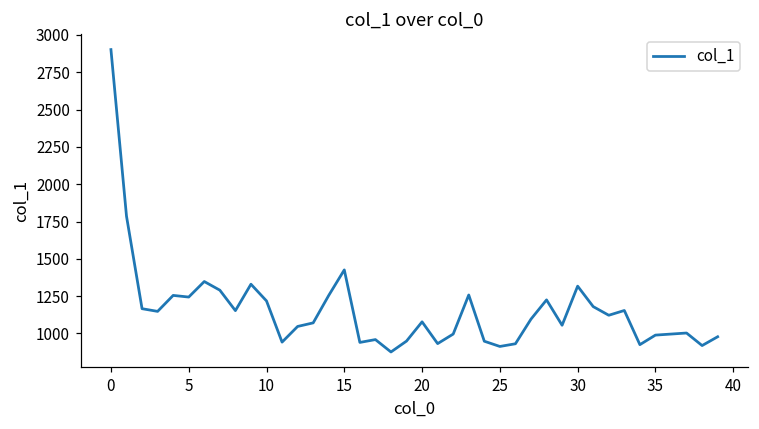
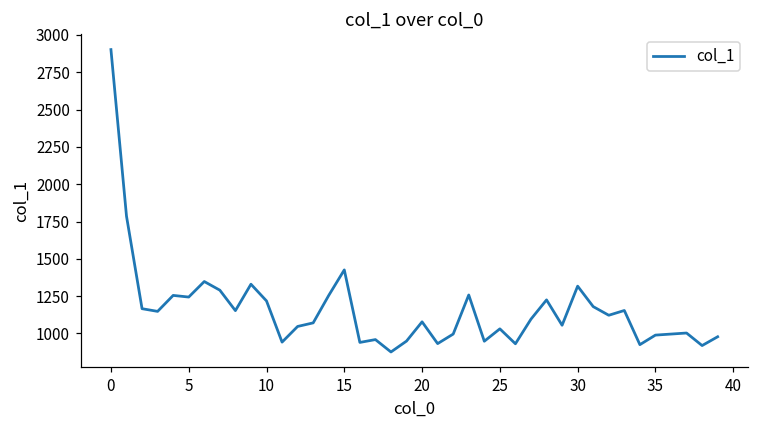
25: 910 -> 1030
